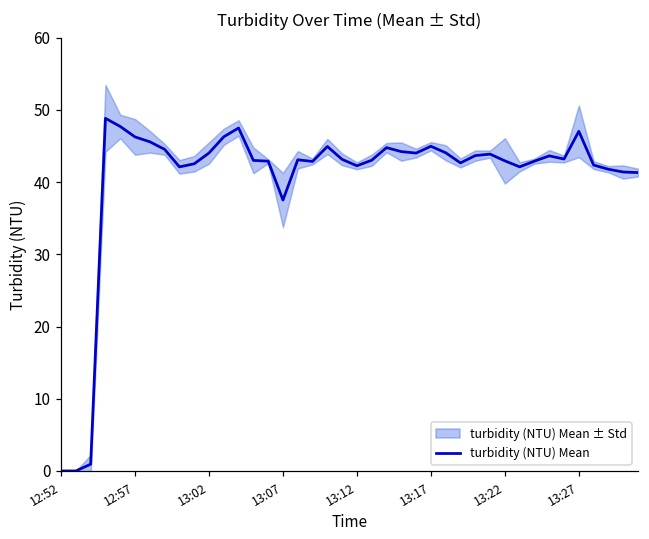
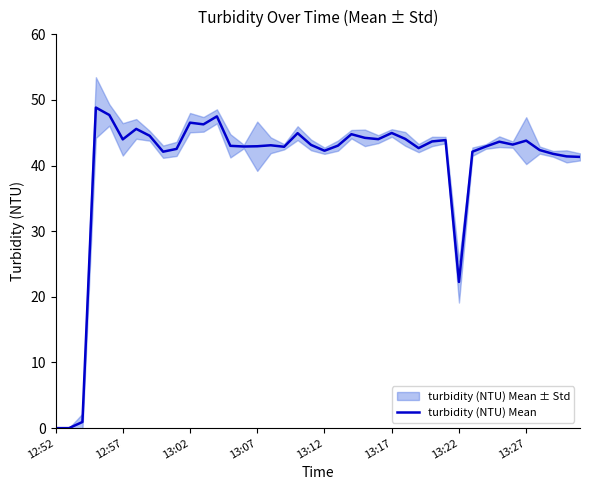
turbidity (NTU) Mean, 12:57: 46 -> 44
turbidity (NTU) Mean, 13:02: 44 -> 47
turbidity (NTU) Mean, 13:07: 38 -> 43
turbidity (NTU) Mean, 13:22: 43 -> 22
turbidity (NTU) Mean, 13:27: 47 -> 44
